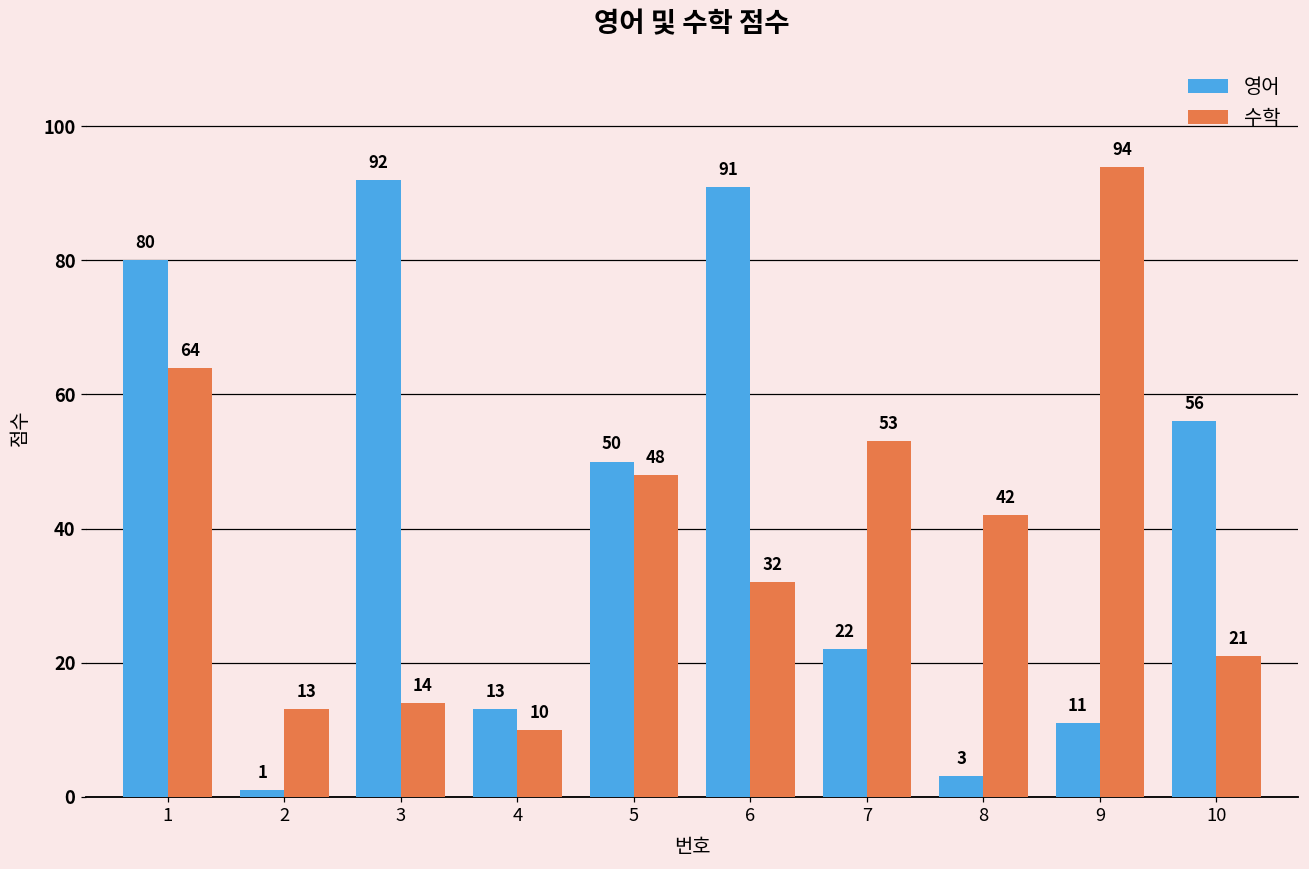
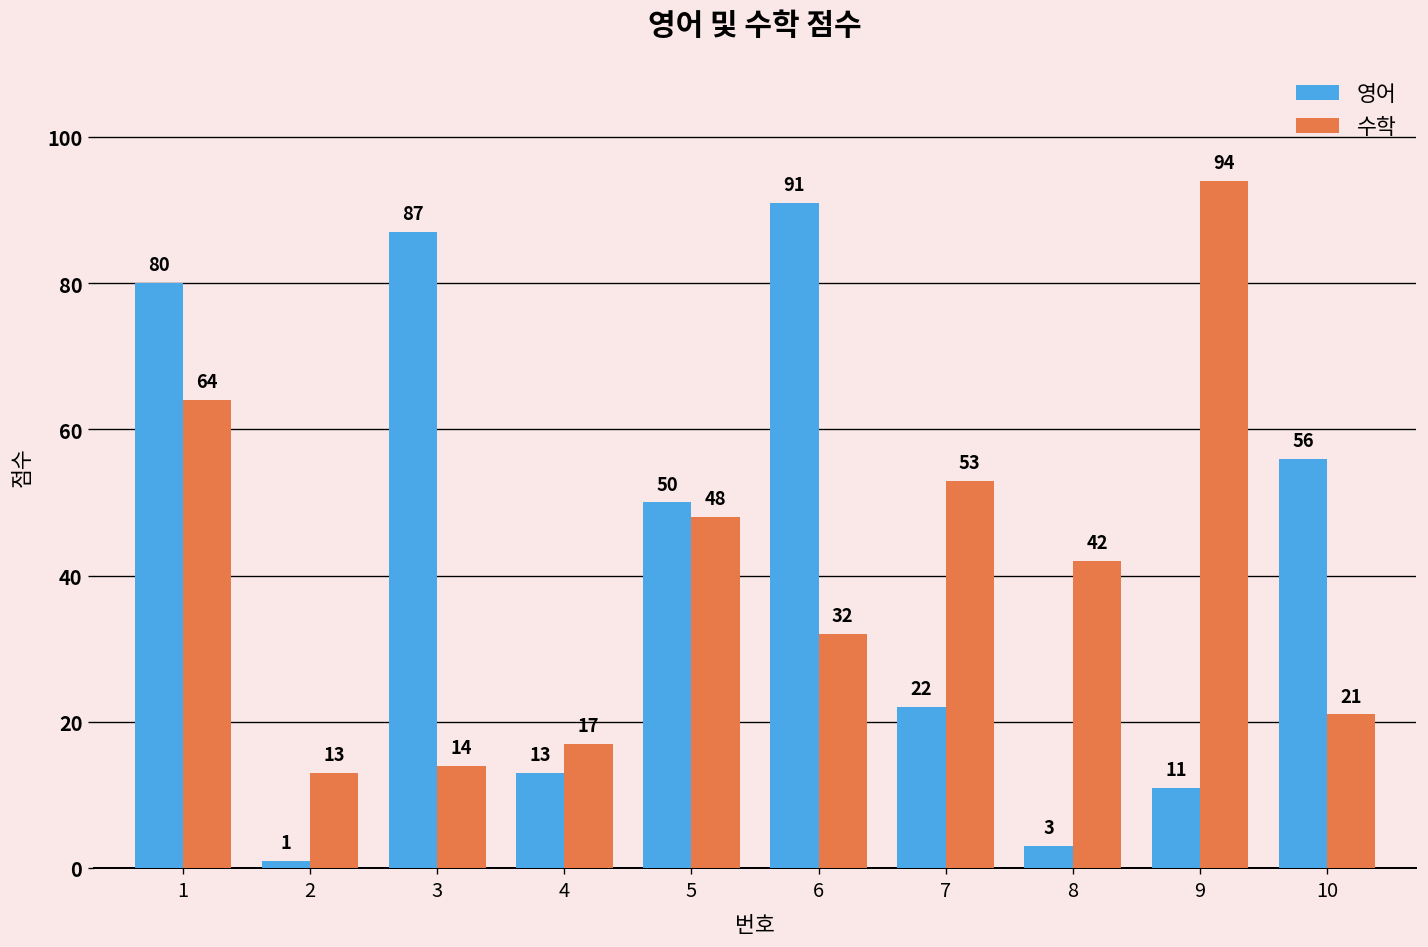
영어, 3: 92 -> 87
수학, 4: 10 -> 17
